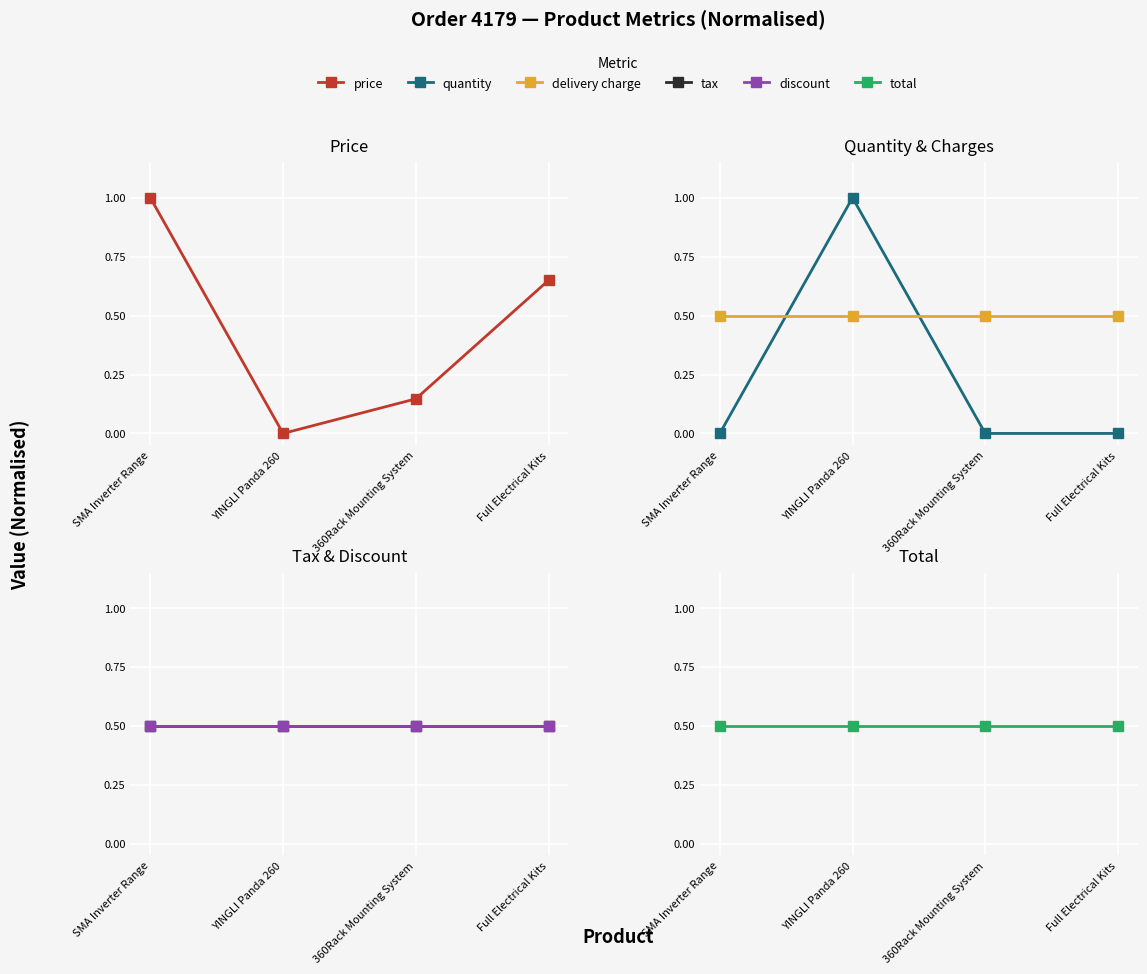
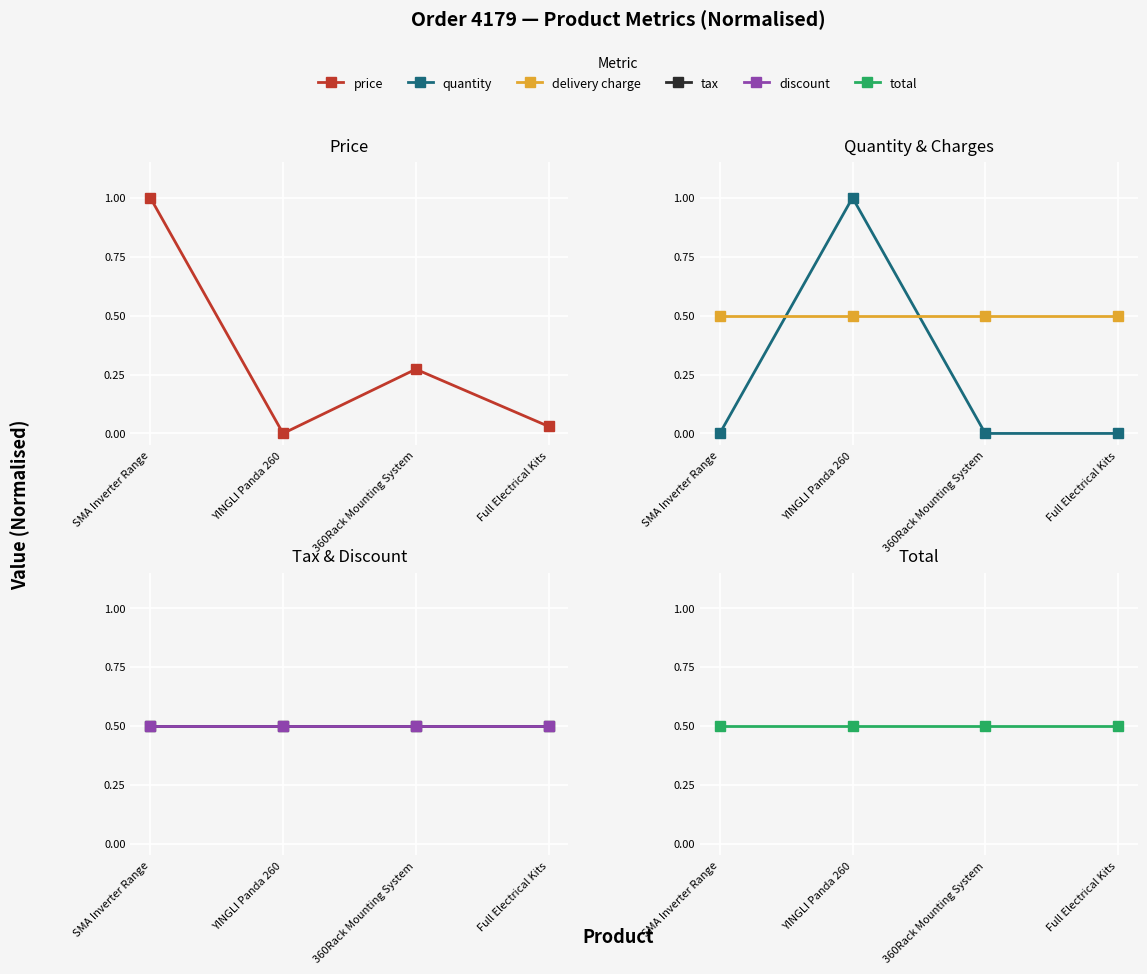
Price, 360Rack Mounting System: 0.15 -> 0.27
Price, Full Electrical Kits: 0.65 -> 0.03
